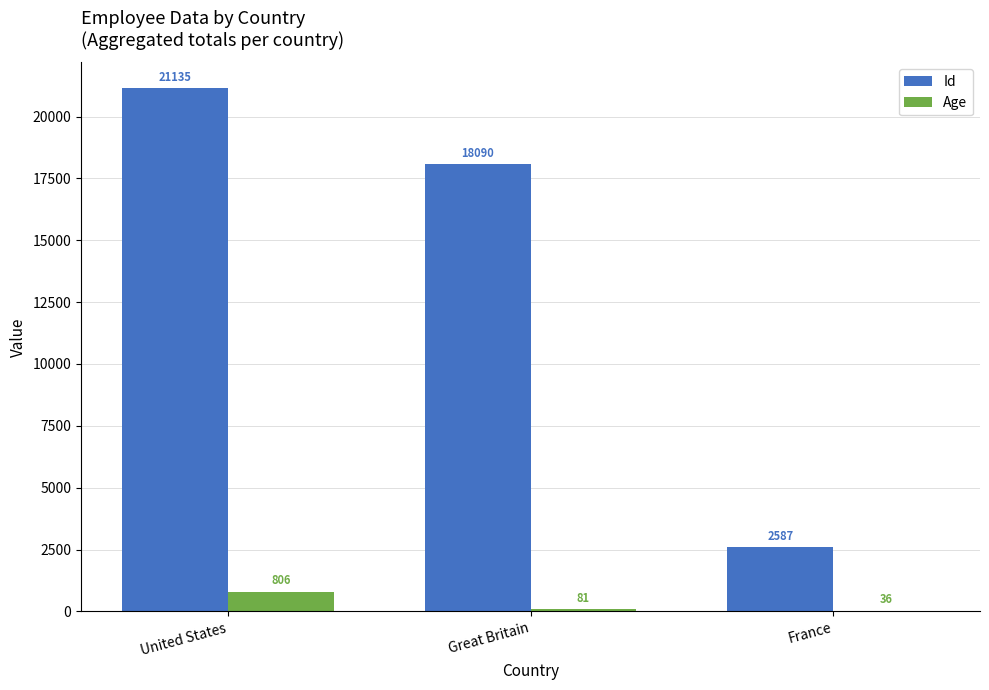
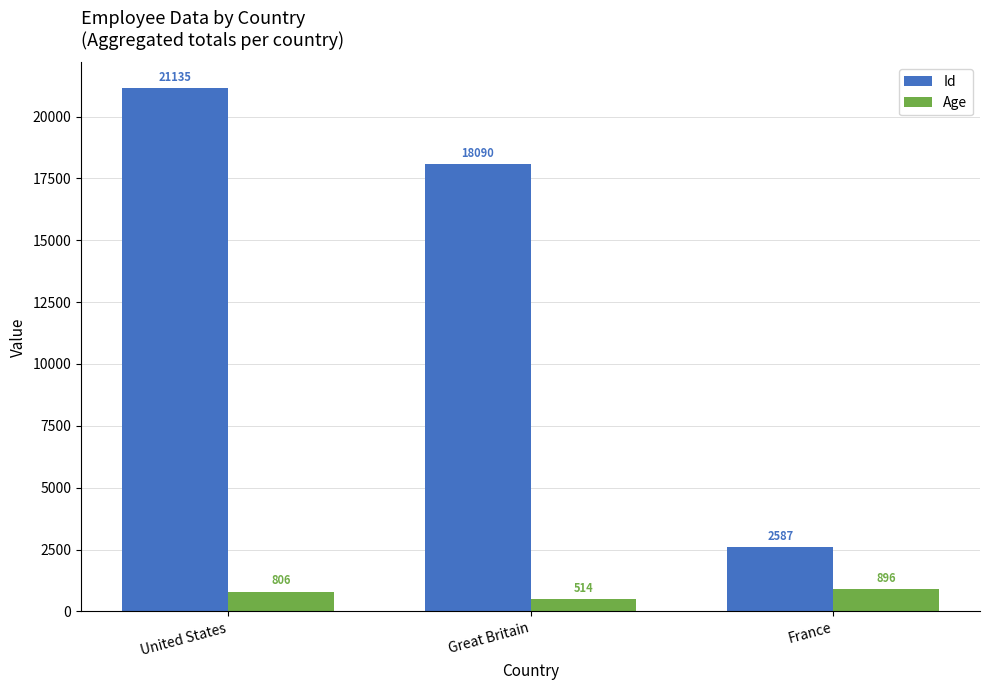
Age, Great Britain: 81 -> 514
Age, France: 36 -> 896
